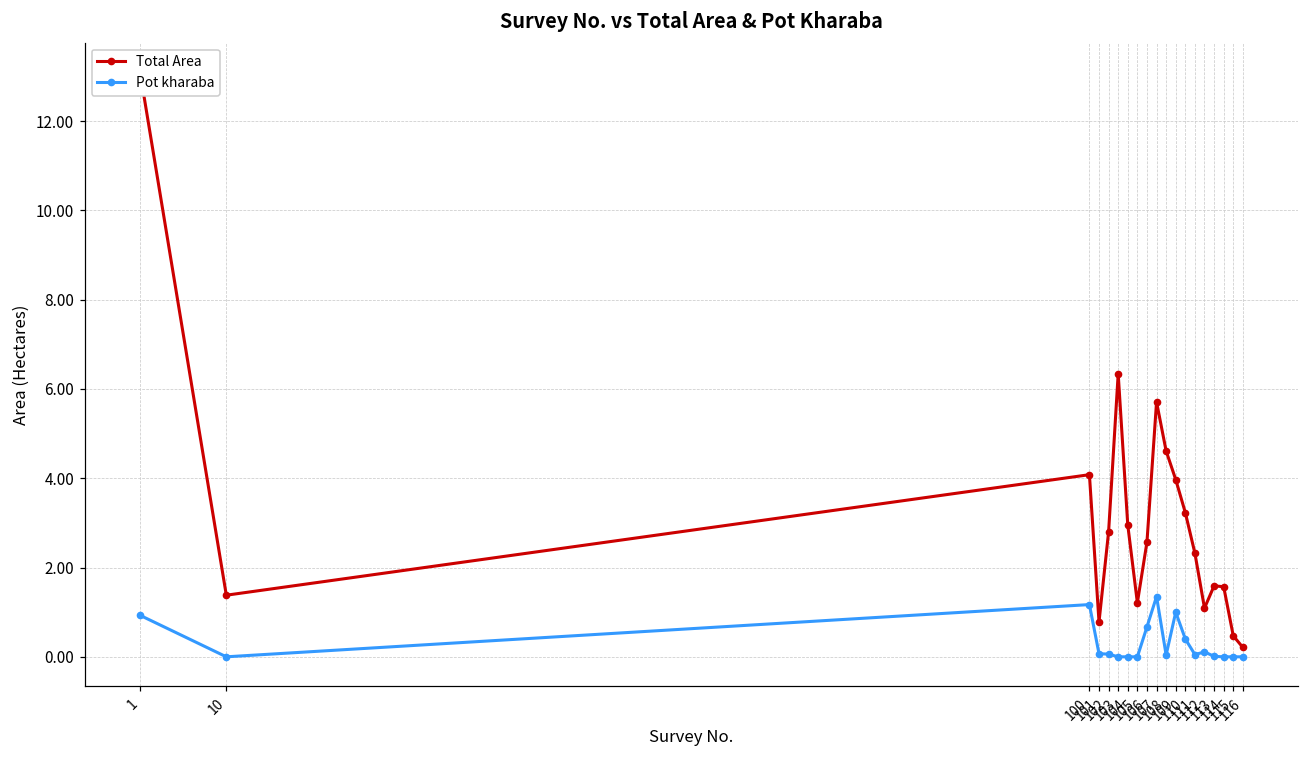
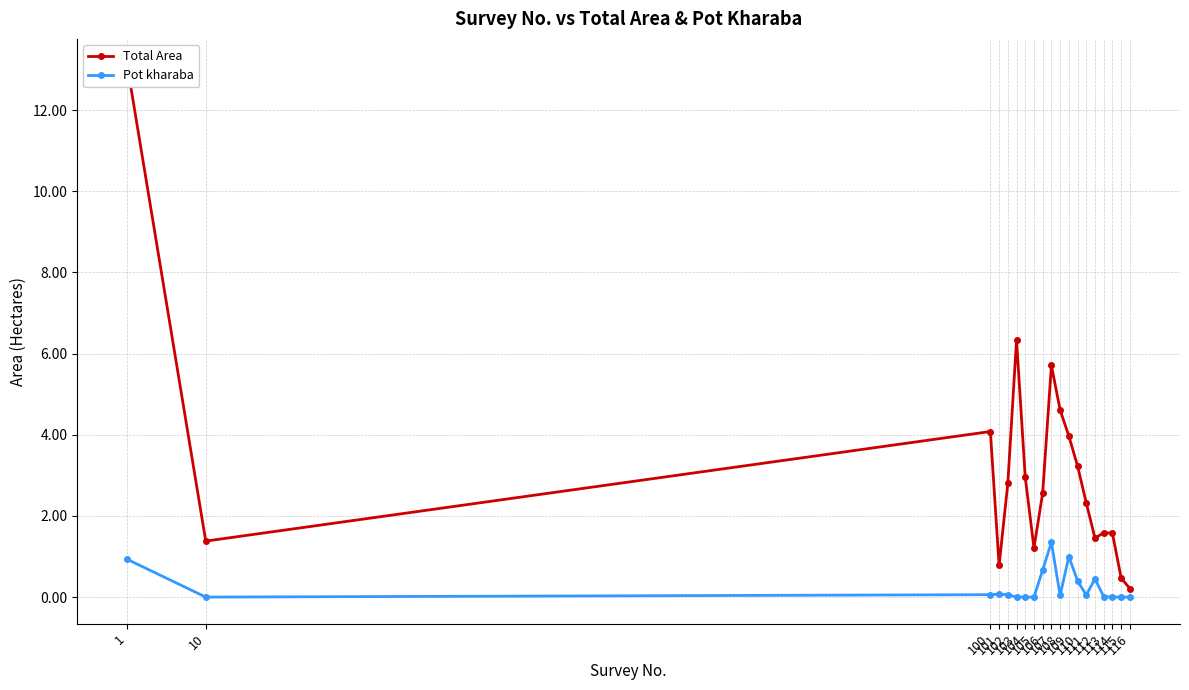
Pot kharaba, 100: 1.2 -> 0.1
Total Area, 112: 1.1 -> 1.5
Pot kharaba, 112: 0.1 -> 0.5
